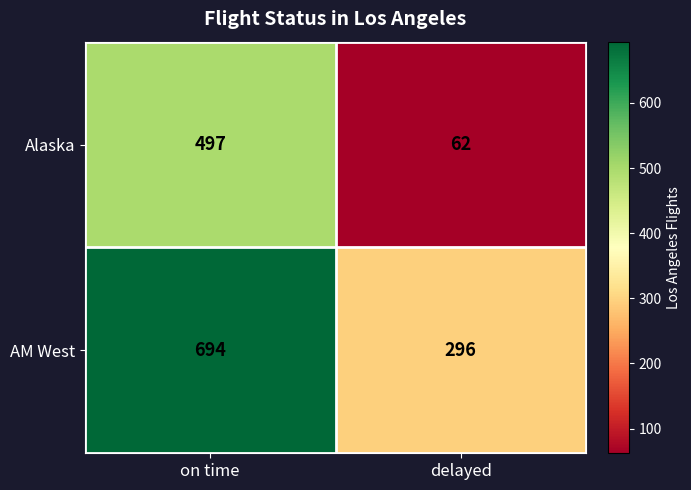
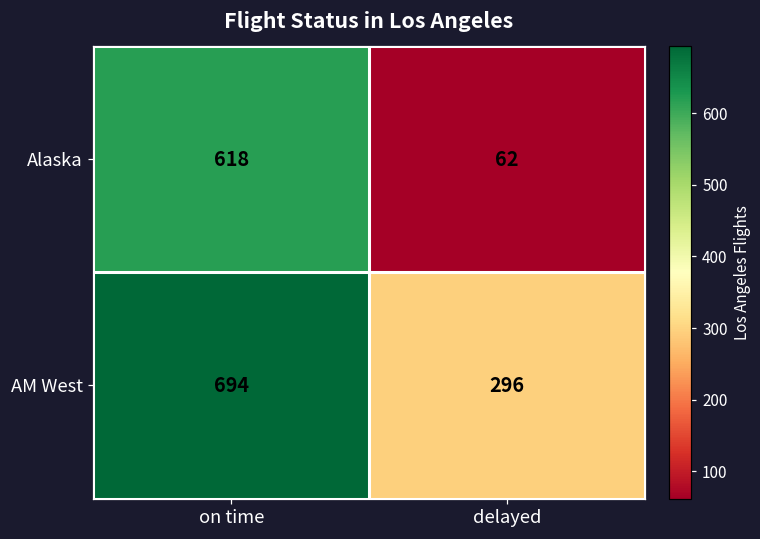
Alaska, on time: 497 -> 618
